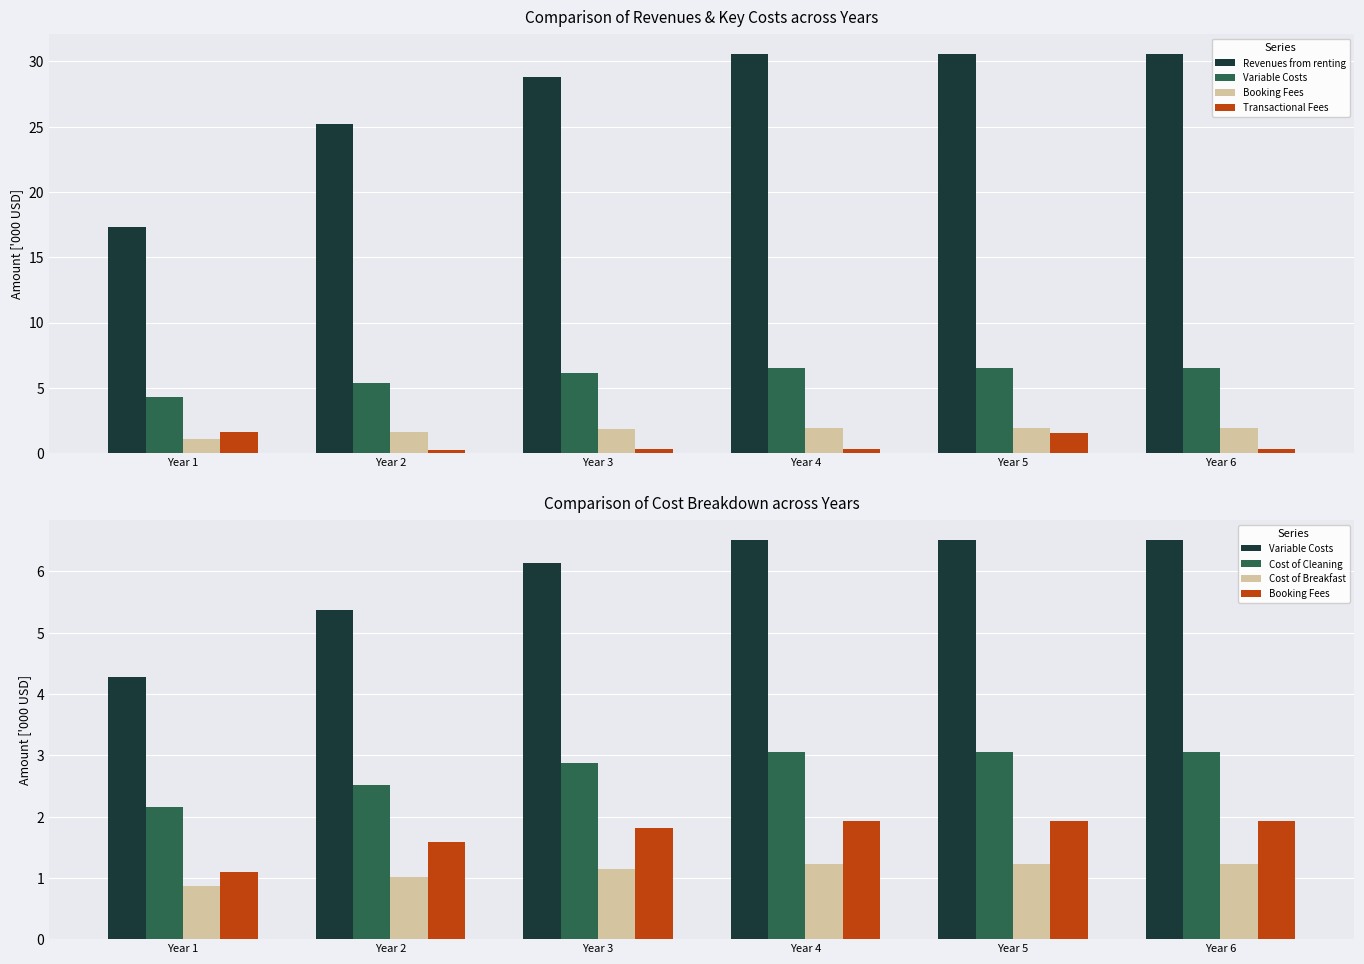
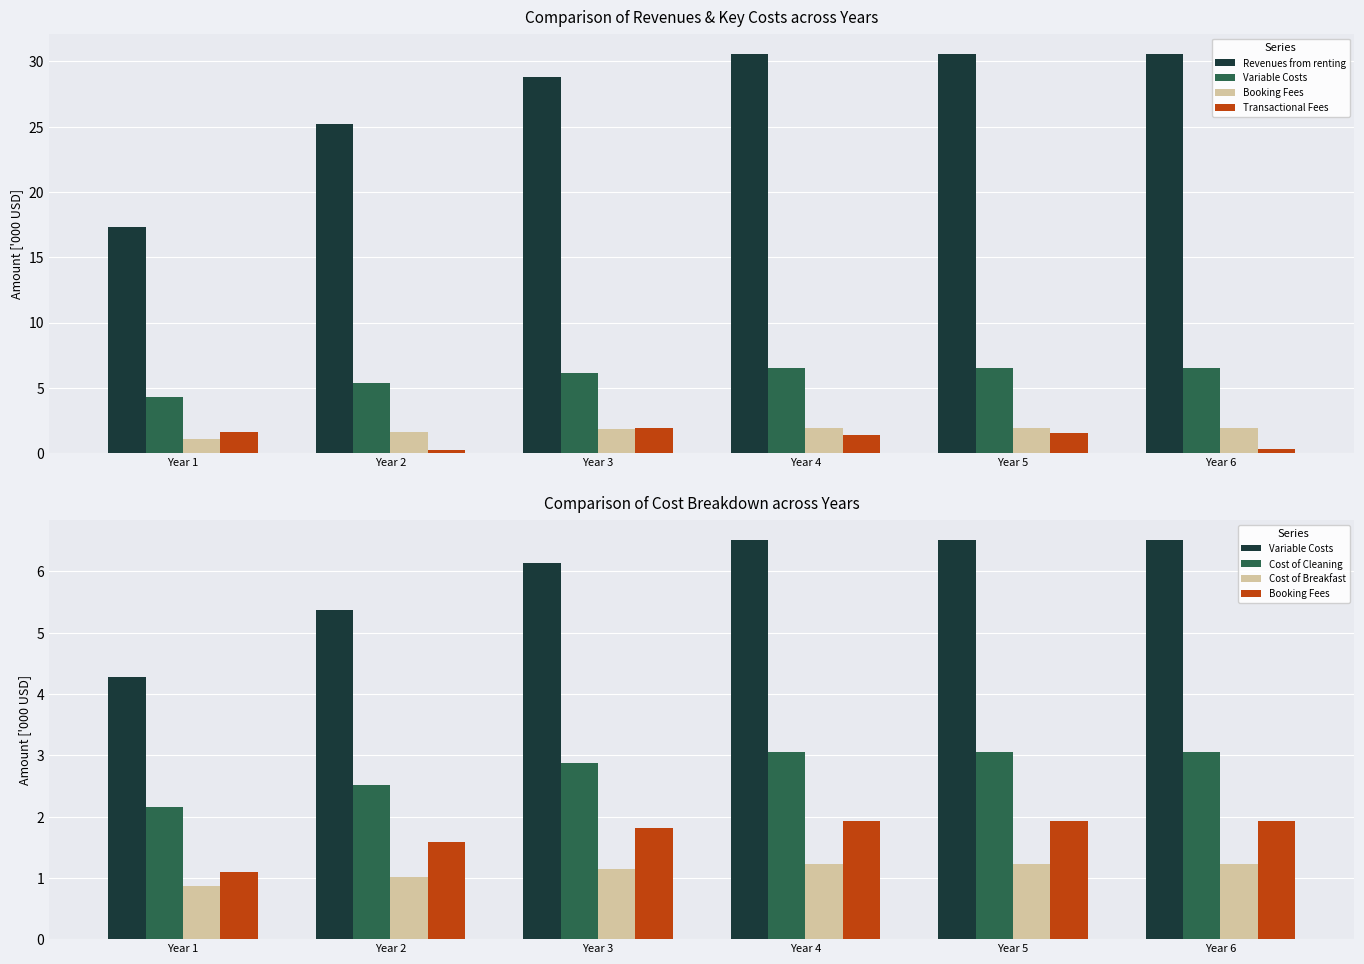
Comparison of Revenues & Key Costs across Years, Transactional Fees, Year 3: 0.3 -> 1.9
Comparison of Revenues & Key Costs across Years, Transactional Fees, Year 4: 0.3 -> 1.4
